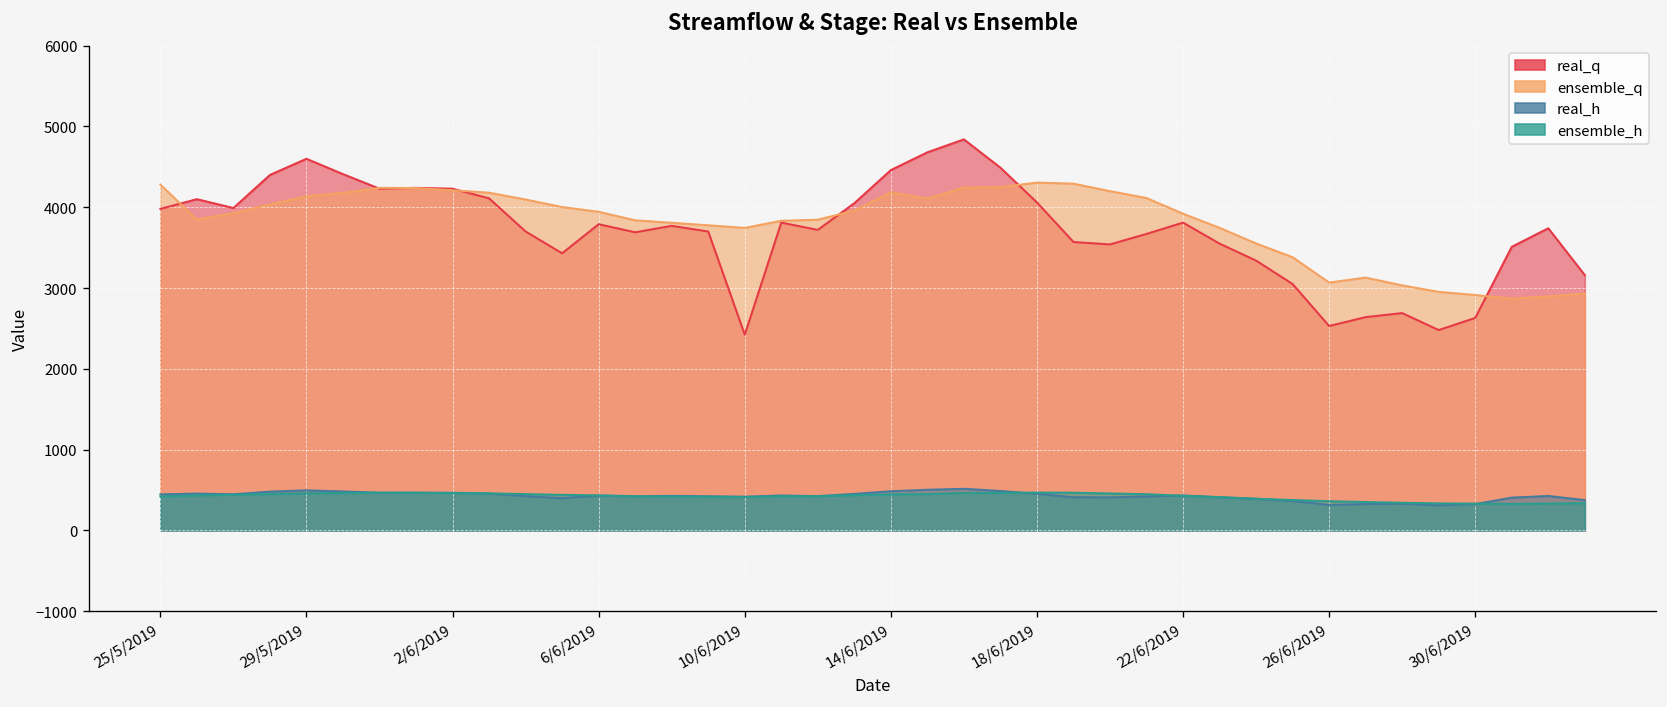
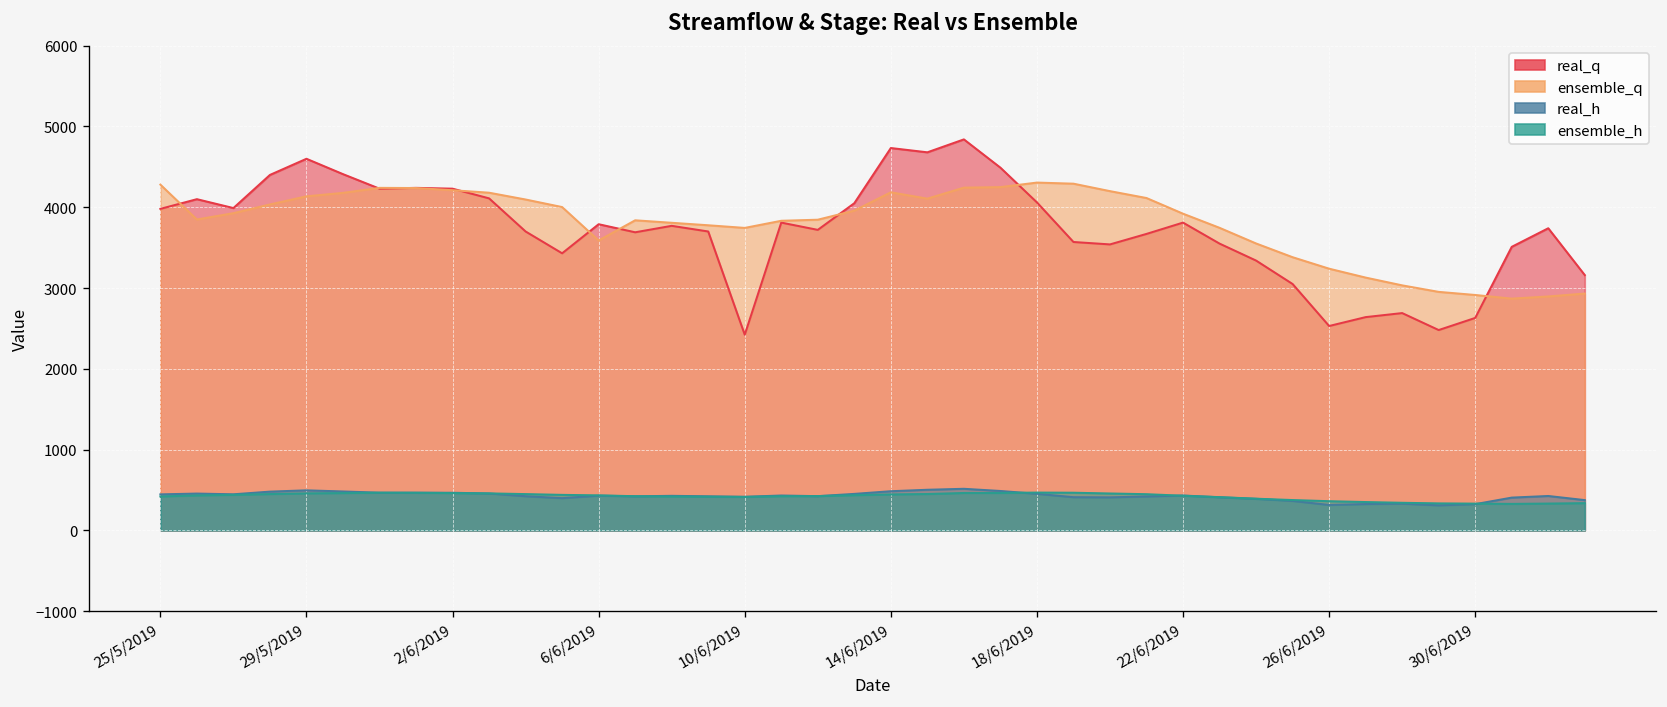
ensemble_q, 6/6/2019: 3900 -> 3600
real_q, 14/6/2019: 4500 -> 4700
ensemble_q, 26/6/2019: 3100 -> 3200
